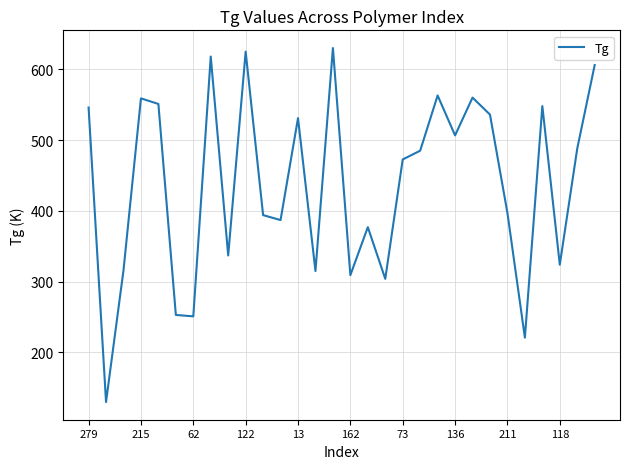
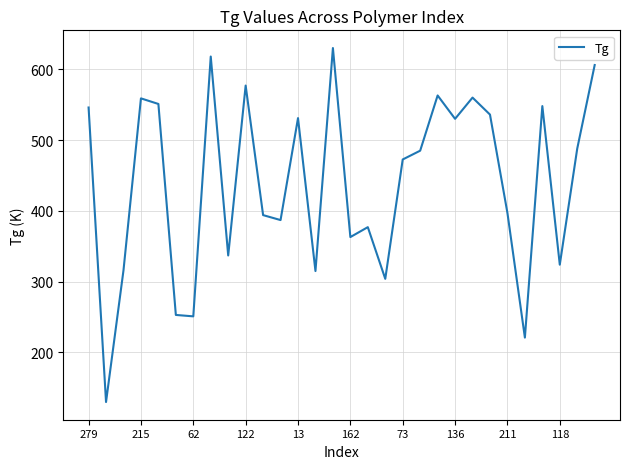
122: 620 -> 580
162: 310 -> 360
136: 510 -> 530
